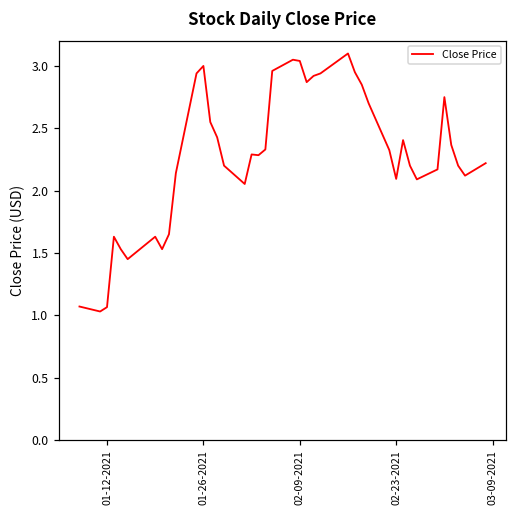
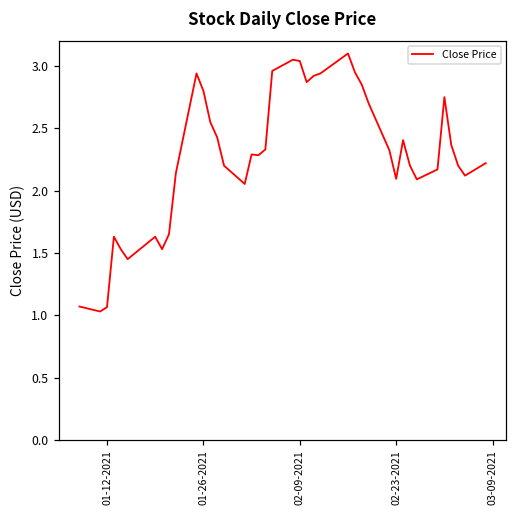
01-26-2021: 3.0 -> 2.8
